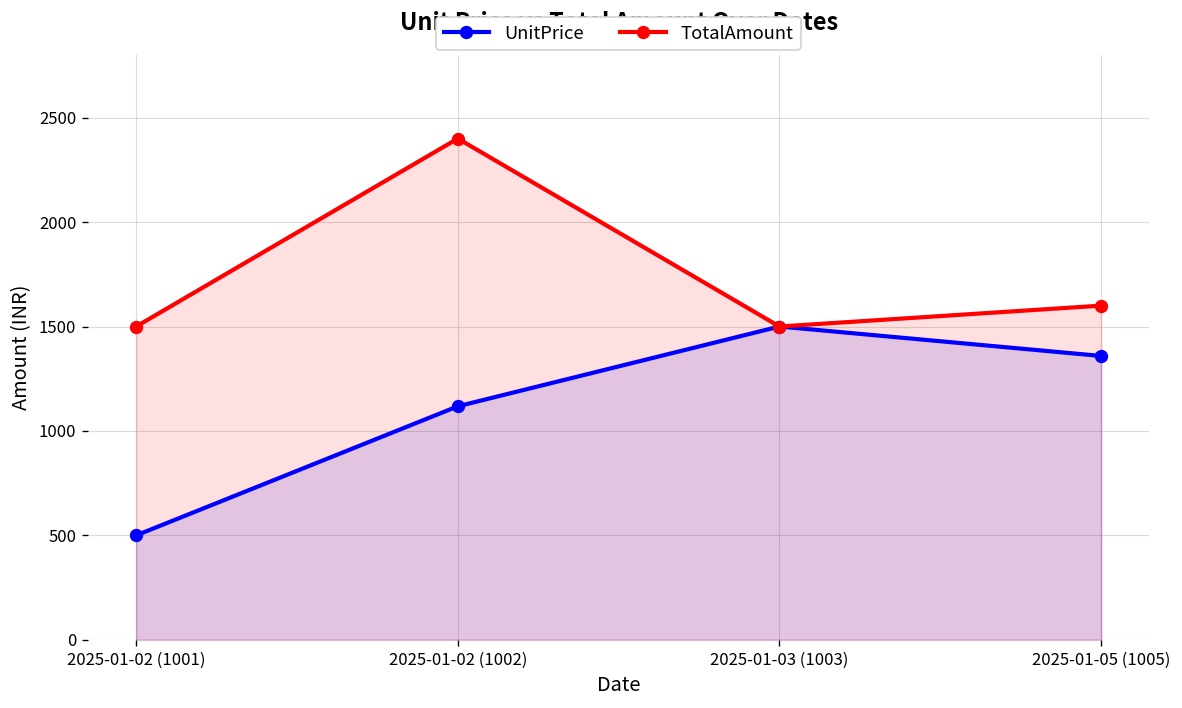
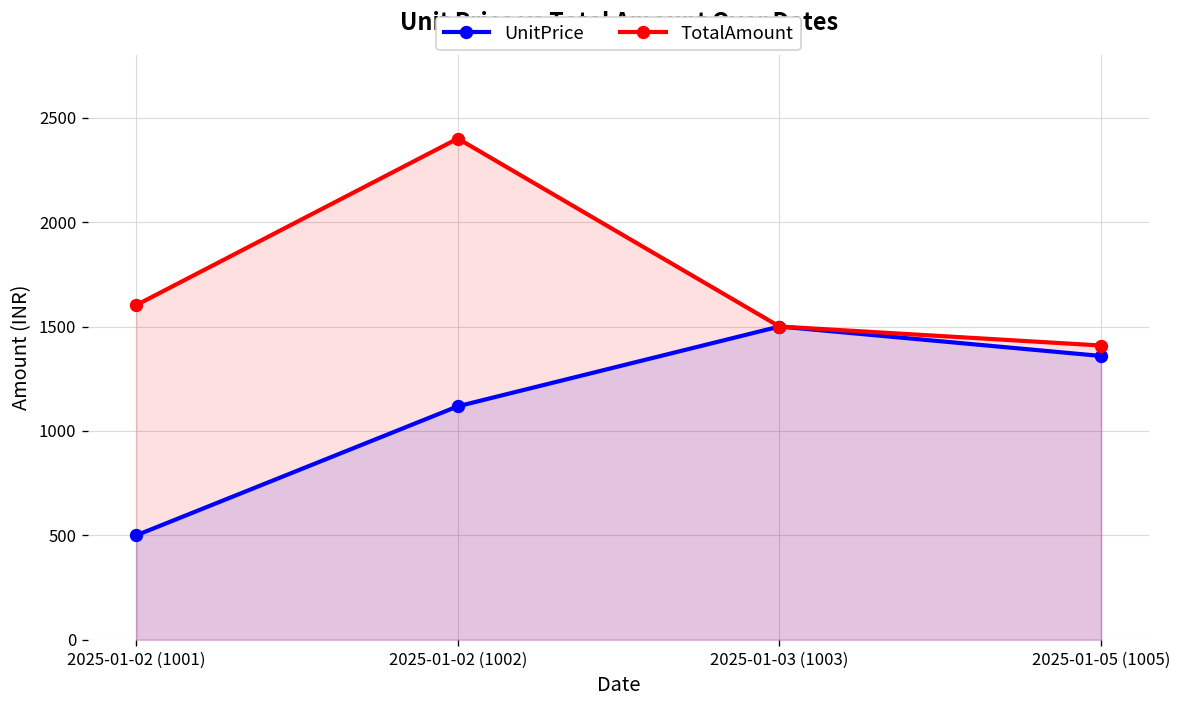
TotalAmount, 2025-01-02 (1001): 1500 -> 1600
TotalAmount, 2025-01-05 (1005): 1600 -> 1410
